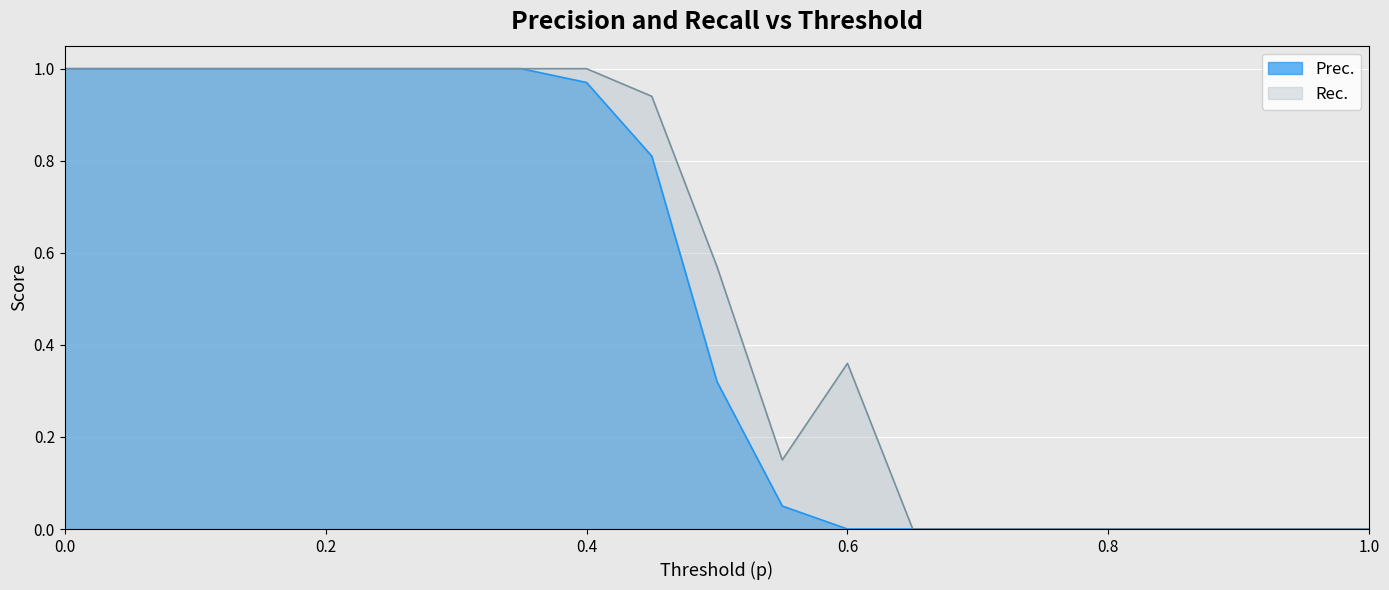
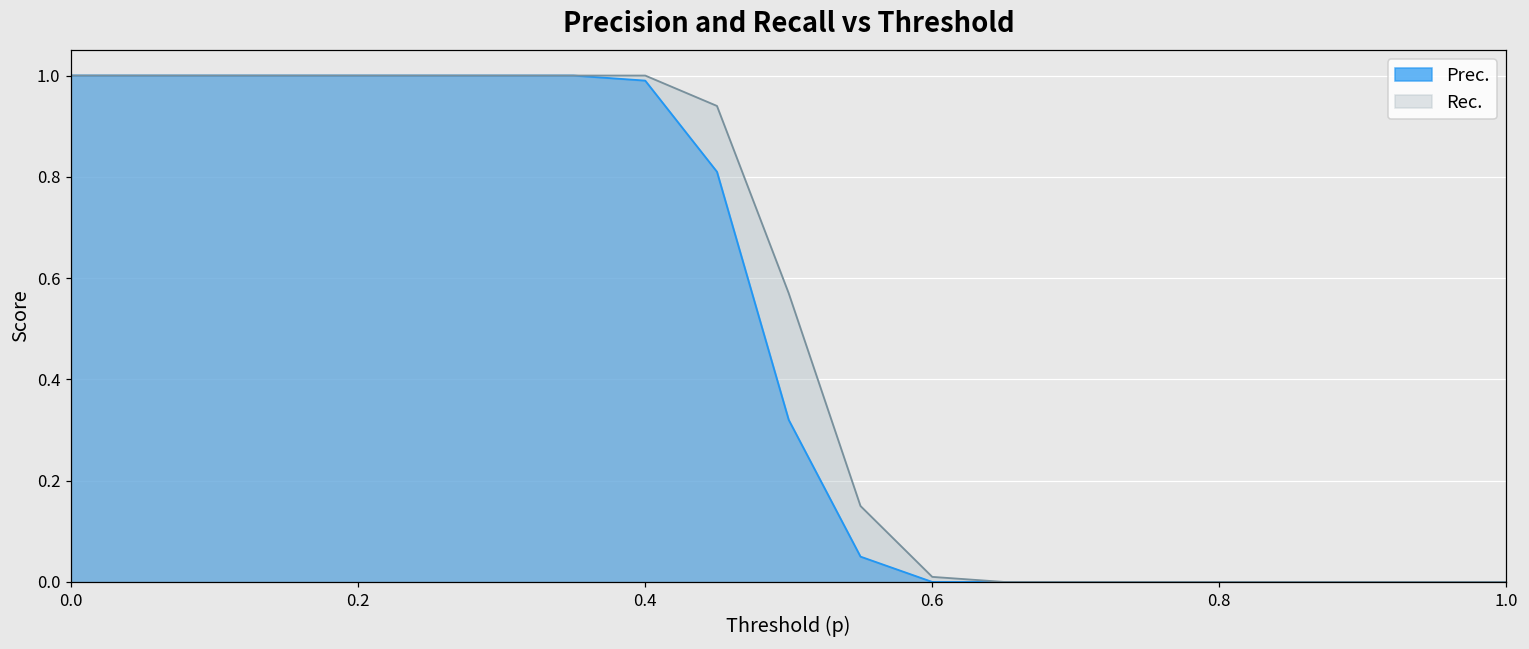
Prec., 0.4: 0.97 -> 0.99
Rec., 0.6: 0.36 -> 0.01
